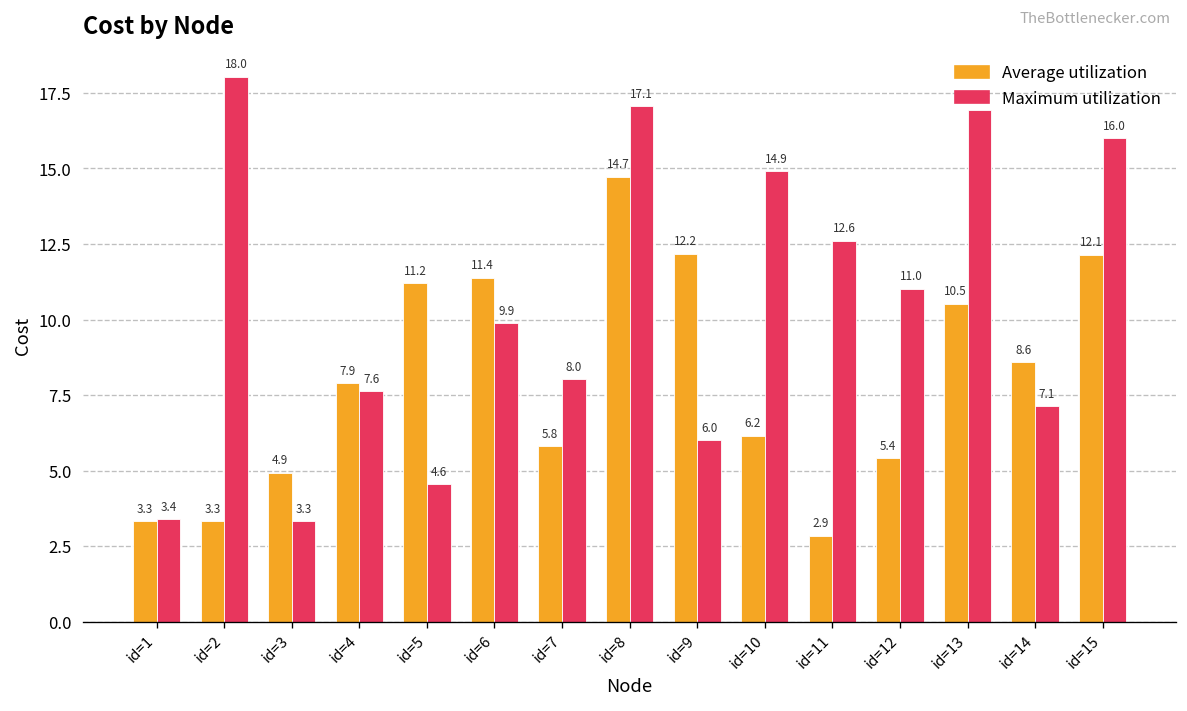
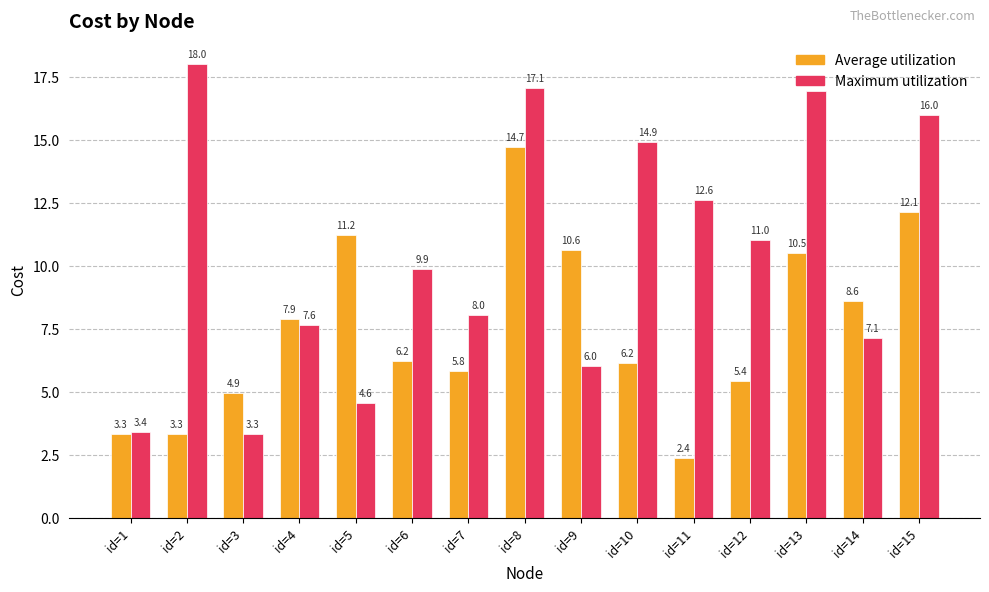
Average utilization, id=6: 11.4 -> 6.2
Average utilization, id=9: 12.2 -> 10.6
Average utilization, id=11: 2.9 -> 2.4
